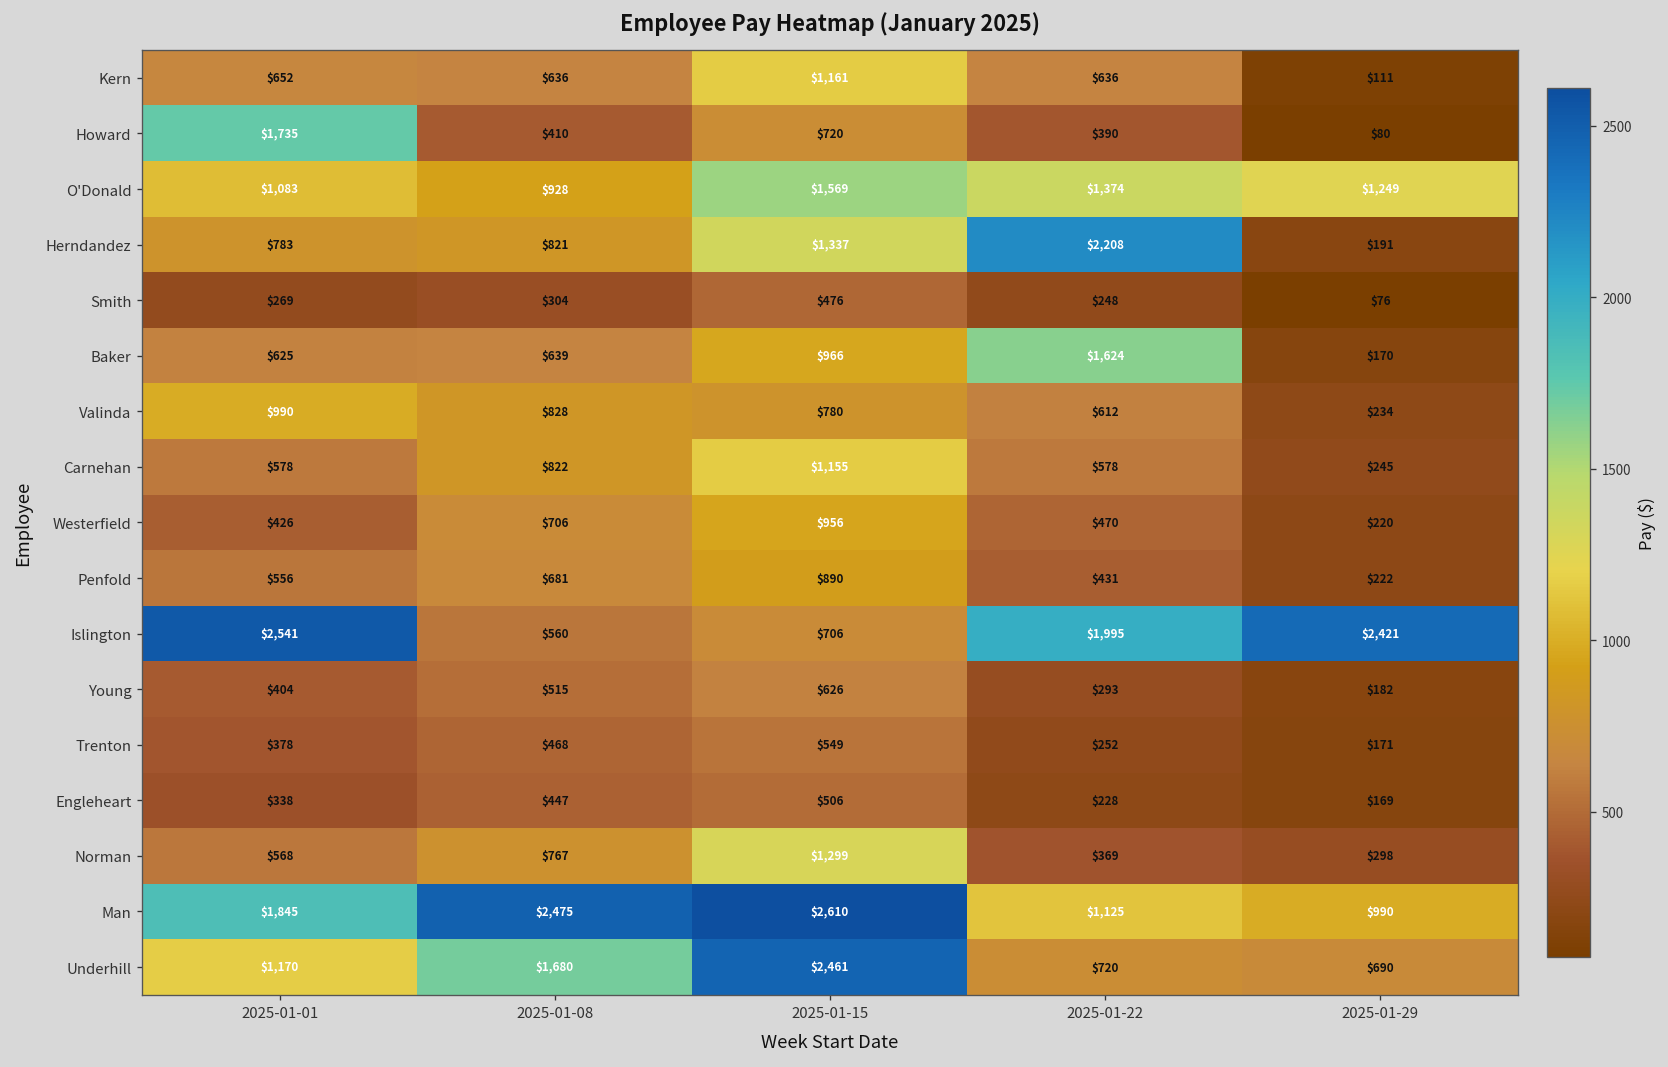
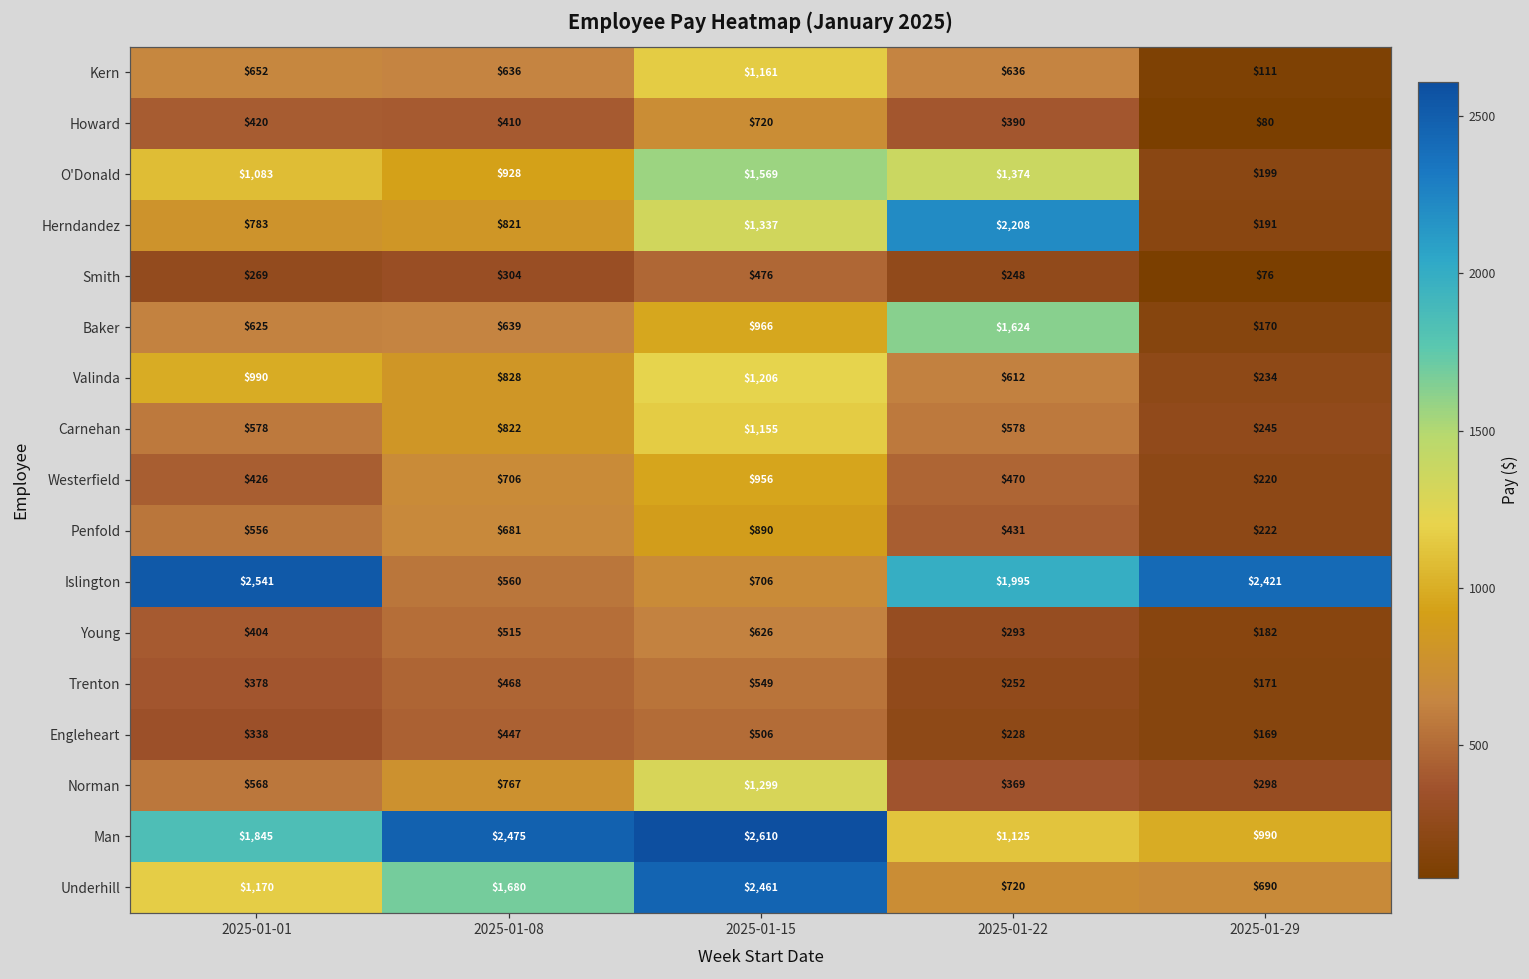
Howard, 2025-01-01: $1,735 -> $420
O'Donald, 2025-01-29: $1,249 -> $199
Valinda, 2025-01-15: $780 -> $1,206
